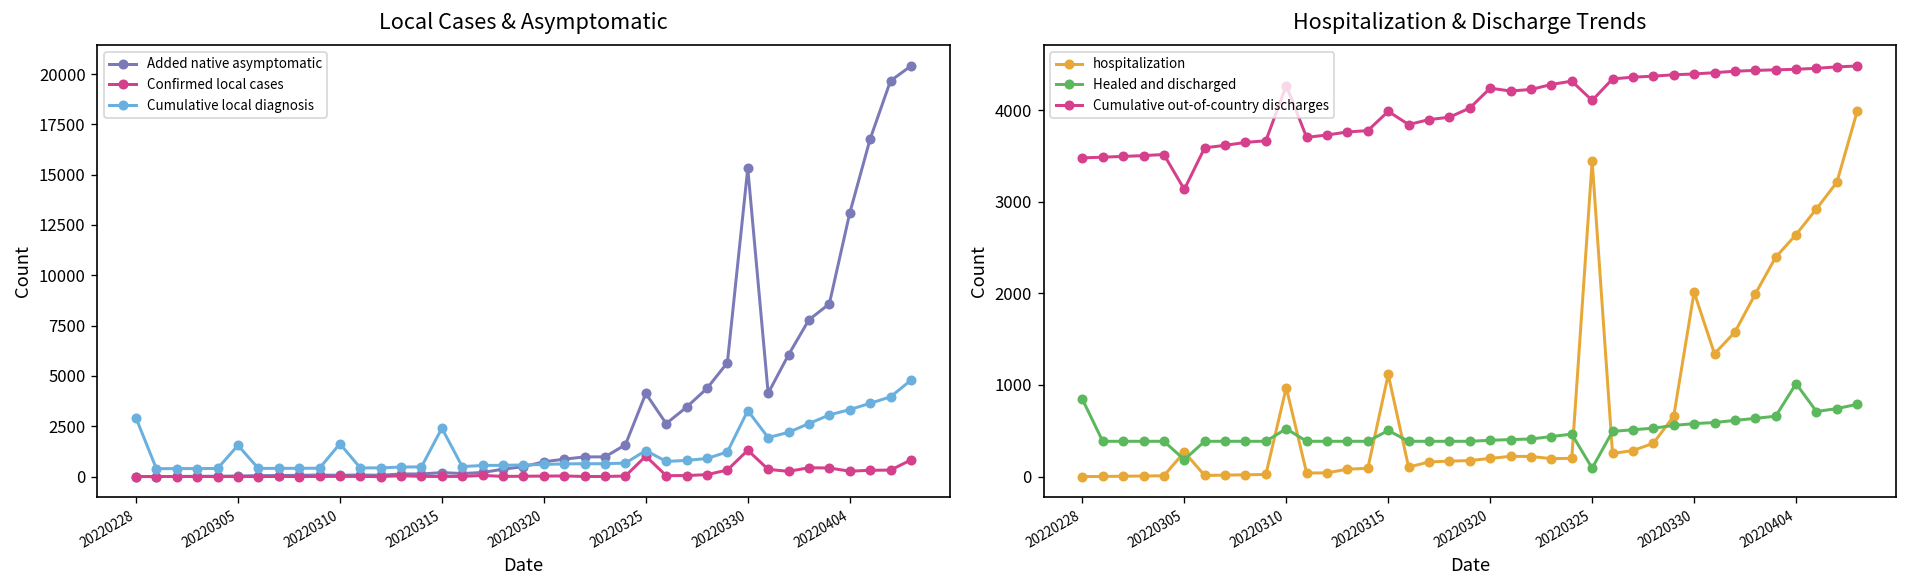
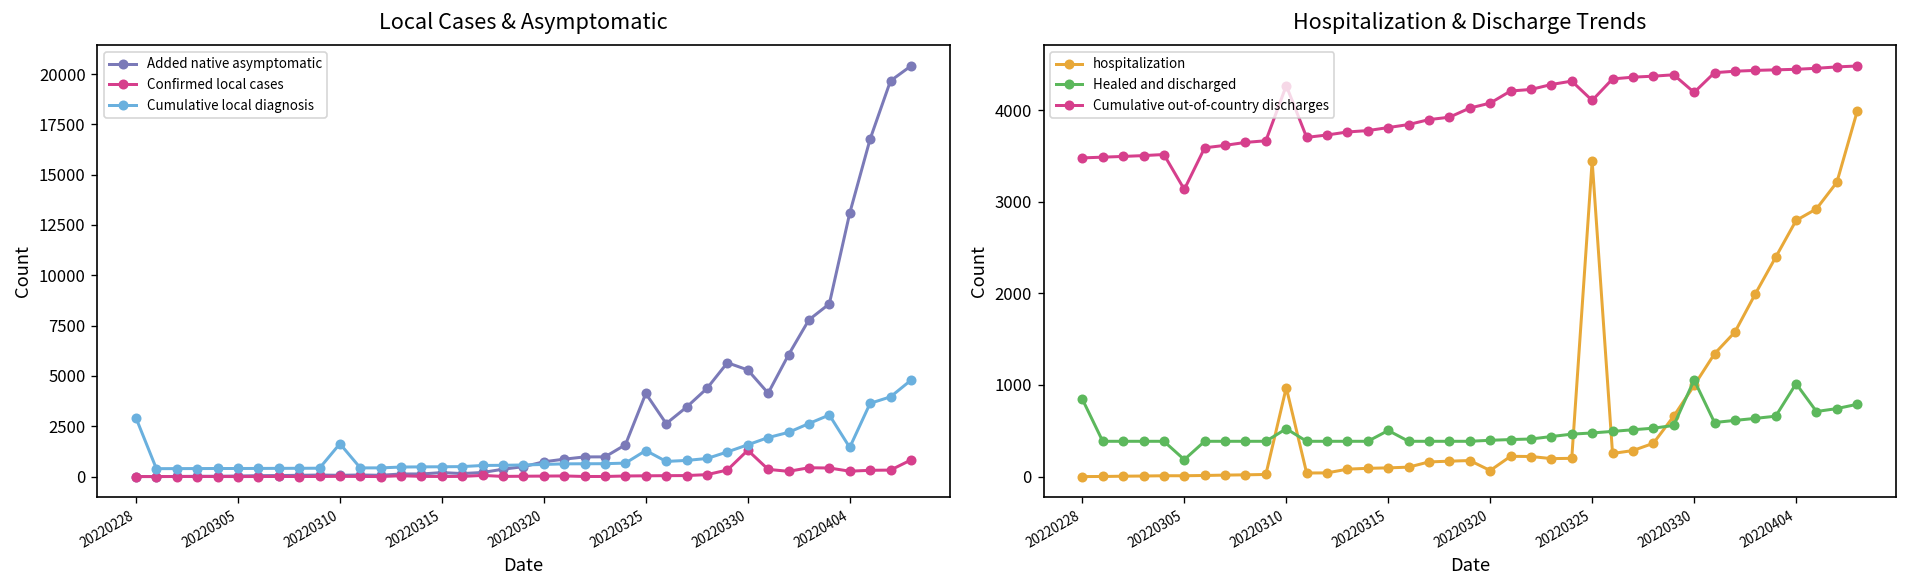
Local Cases & Asymptomatic, Cumulative local diagnosis, 20220305: 1600 -> 400
Local Cases & Asymptomatic, Cumulative local diagnosis, 20220315: 2400 -> 500
Local Cases & Asymptomatic, Confirmed local cases, 20220325: 1000 -> 0
Local Cases & Asymptomatic, Added native asymptomatic, 20220330: 15300 -> 5300
Local Cases & Asymptomatic, Cumulative local diagnosis, 20220330: 3300 -> 1600
Local Cases & Asymptomatic, Cumulative local diagnosis, 20220404: 3300 -> 1400
Hospitalization & Discharge Trends, hospitalization, 20220305: 300 -> 0
Hospitalization & Discharge Trends, hospitalization, 20220315: 1100 -> 100
Hospitalization & Discharge Trends, Cumulative out-of-country discharges, 20220315: 4000 -> 3800
Hospitalization & Discharge Trends, hospitalization, 20220320: 200 -> 100
Hospitalization & Discharge Trends, Cumulative out-of-country discharges, 20220320: 4200 -> 4100
Hospitalization & Discharge Trends, Healed and discharged, 20220325: 100 -> 500
Hospitalization & Discharge Trends, hospitalization, 20220330: 2000 -> 1000
Hospitalization & Discharge Trends, Healed and discharged, 20220330: 600 -> 1100
Hospitalization & Discharge Trends, Cumulative out-of-country discharges, 20220330: 4400 -> 4200
Hospitalization & Discharge Trends, hospitalization, 20220404: 2600 -> 2800
